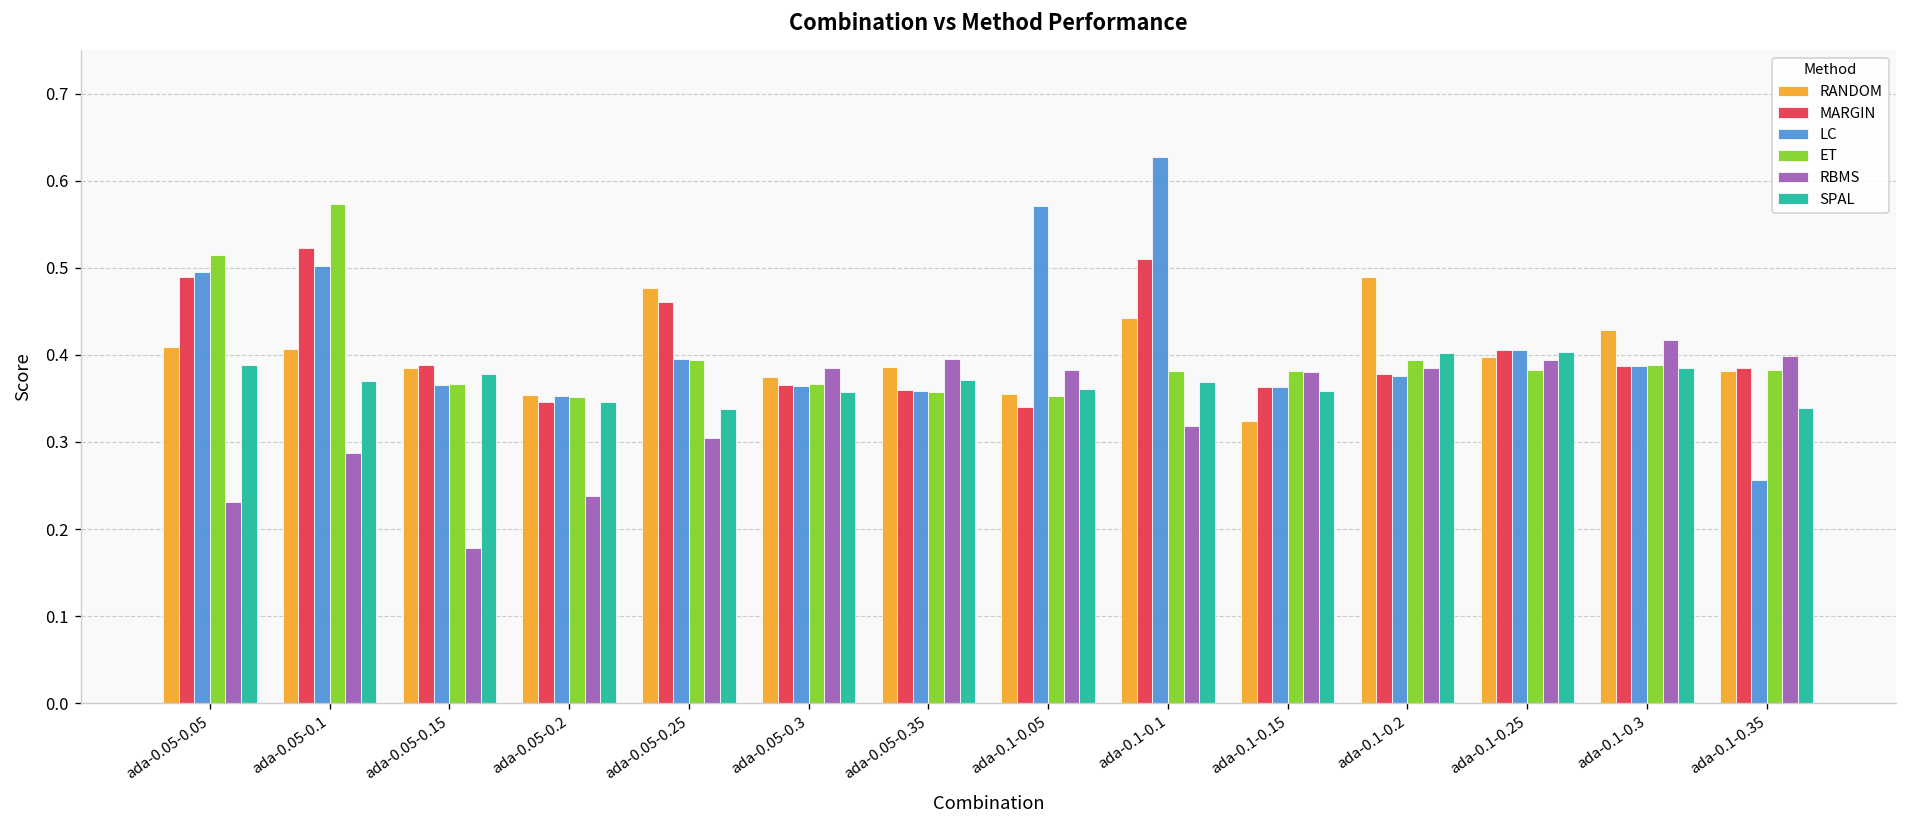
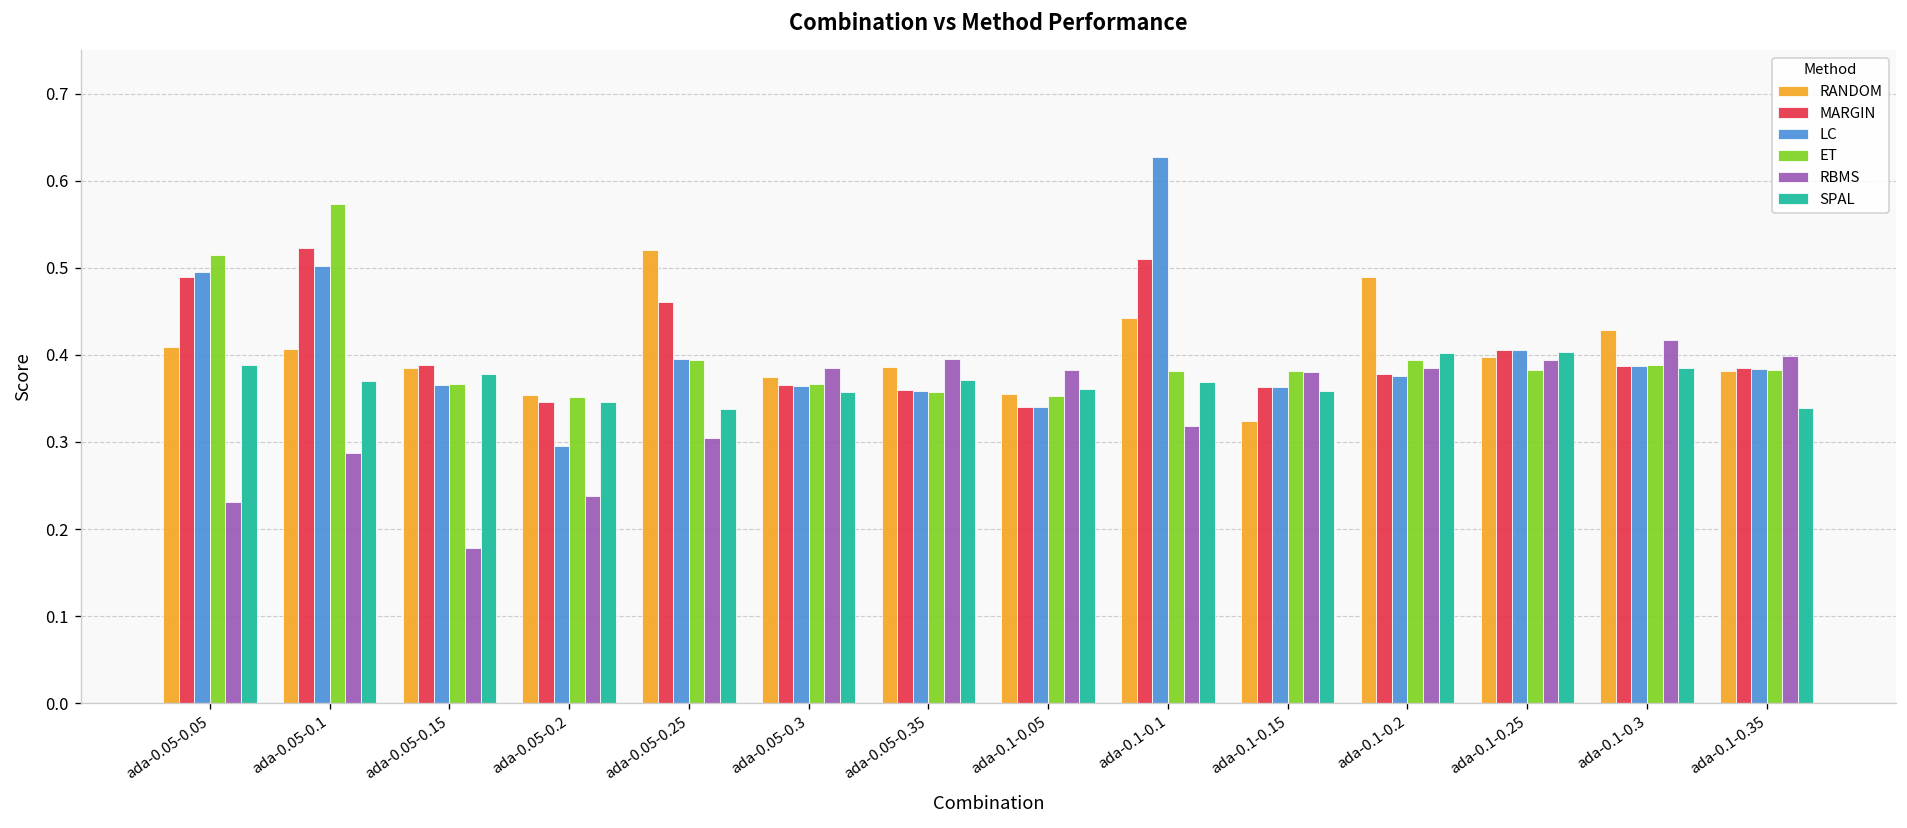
LC, ada-0.05-0.2: 0.35 -> 0.30
RANDOM, ada-0.05-0.25: 0.48 -> 0.52
LC, ada-0.1-0.05: 0.57 -> 0.34
LC, ada-0.1-0.35: 0.26 -> 0.38
